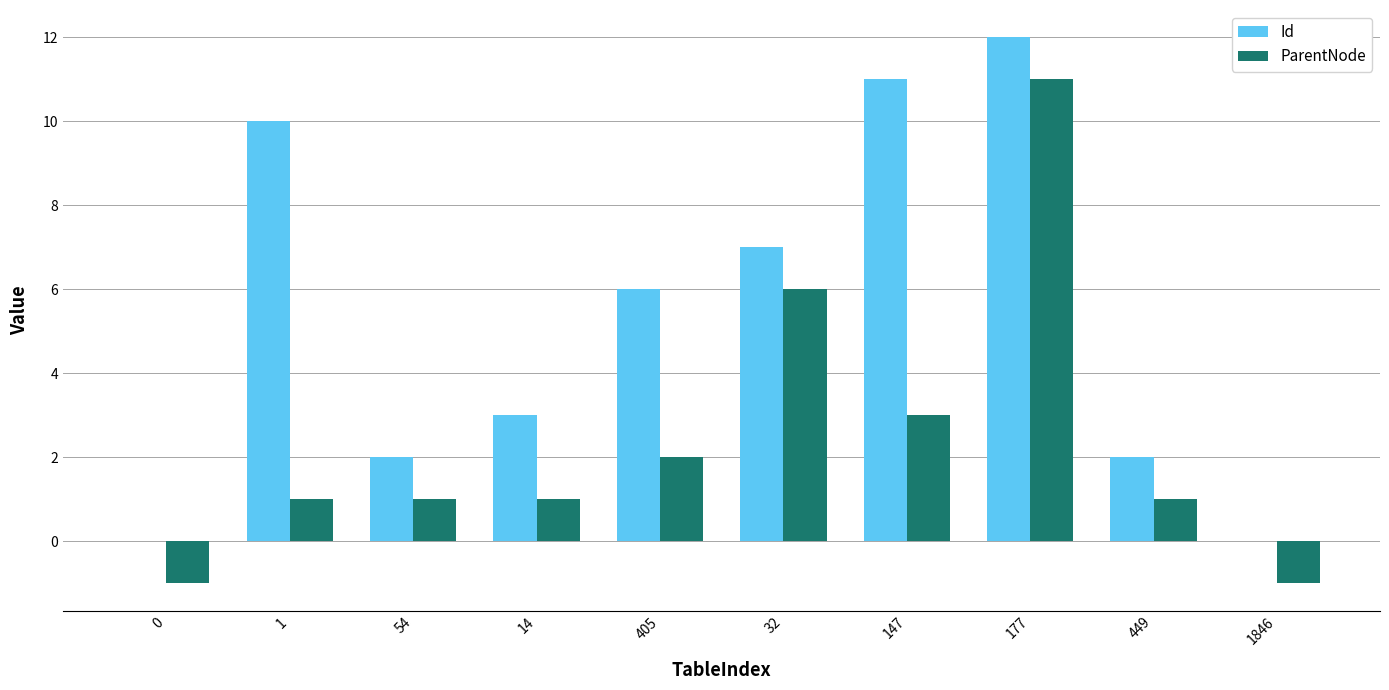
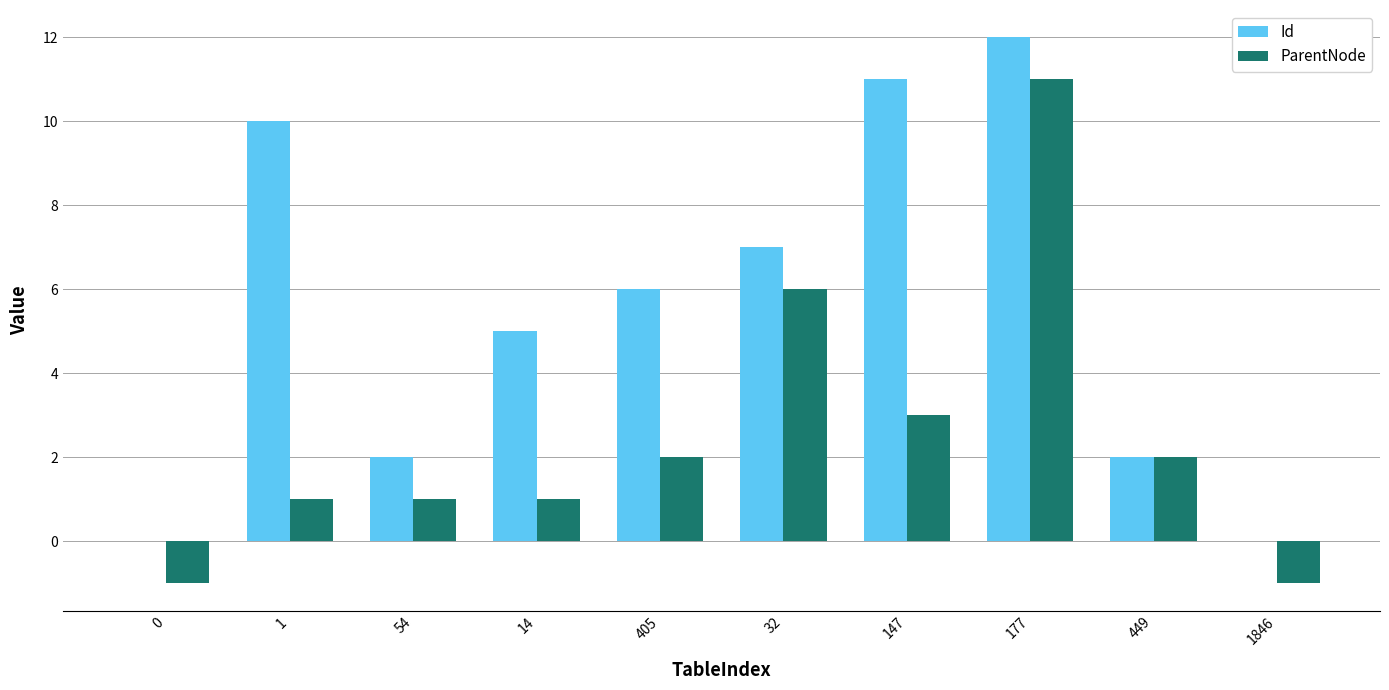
Id, 14: 3 -> 5
ParentNode, 449: 1 -> 2
